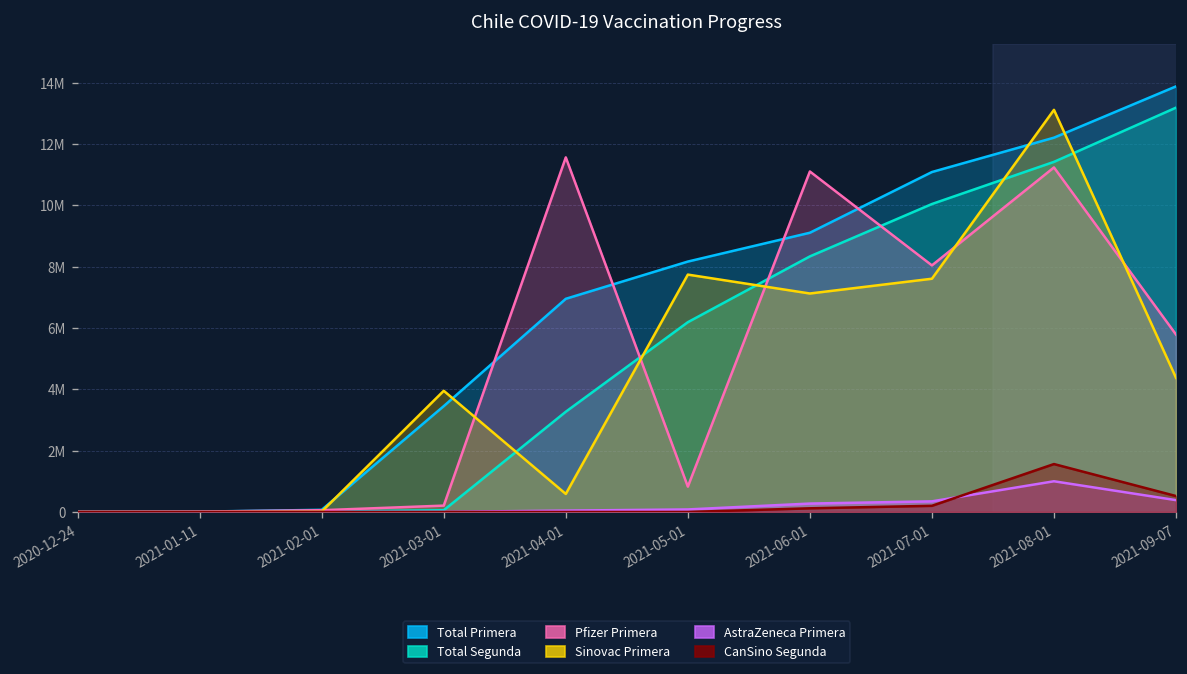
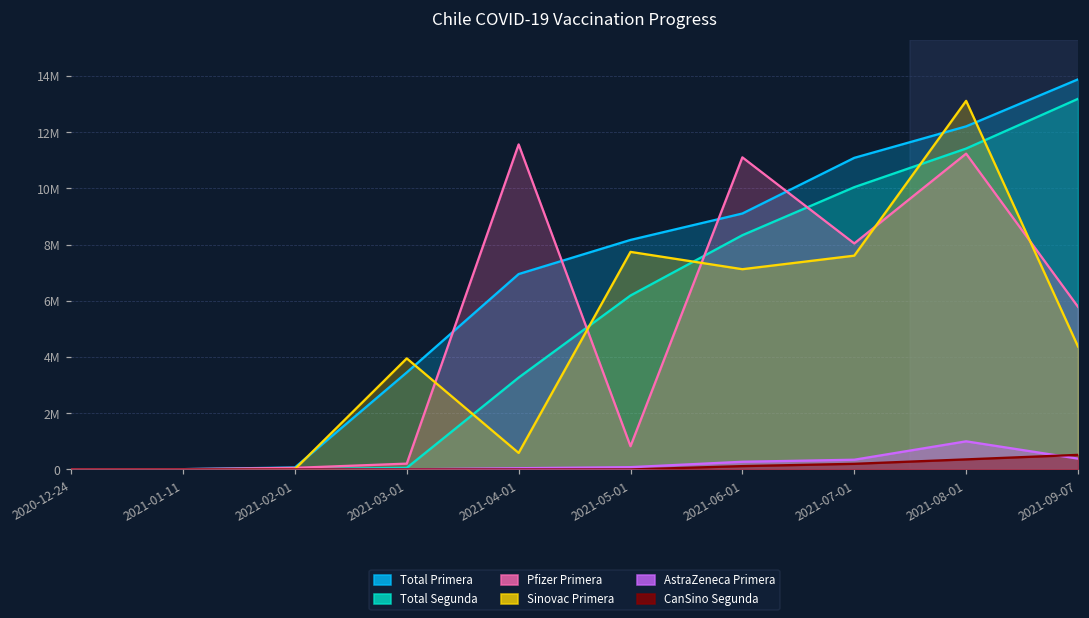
CanSino Segunda, 2021-08-01: 1600000 -> 400000
